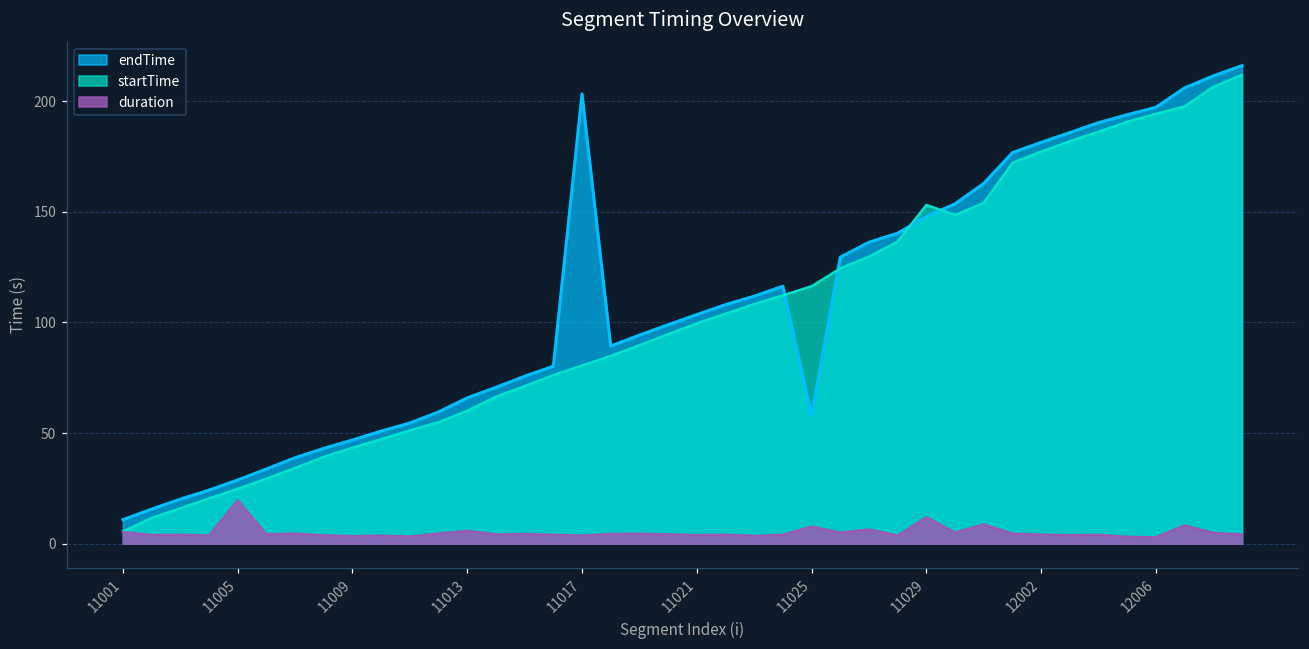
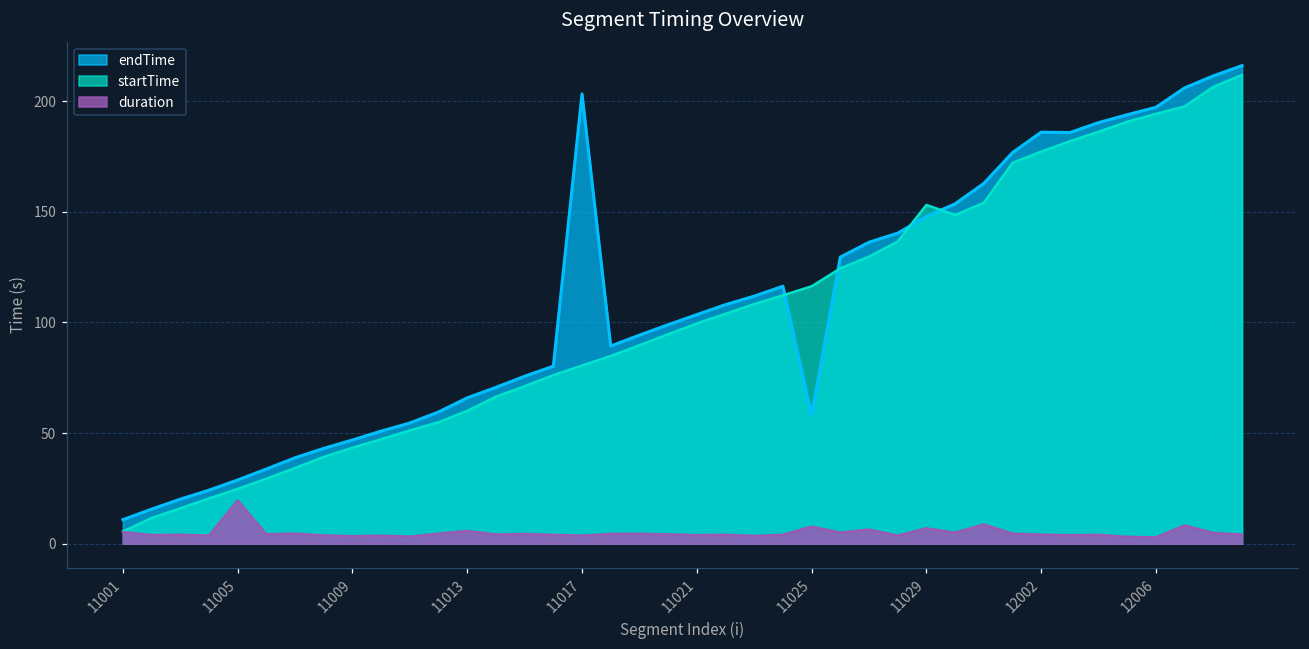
duration, 11029: 12 -> 7
endTime, 12002: 181 -> 186
